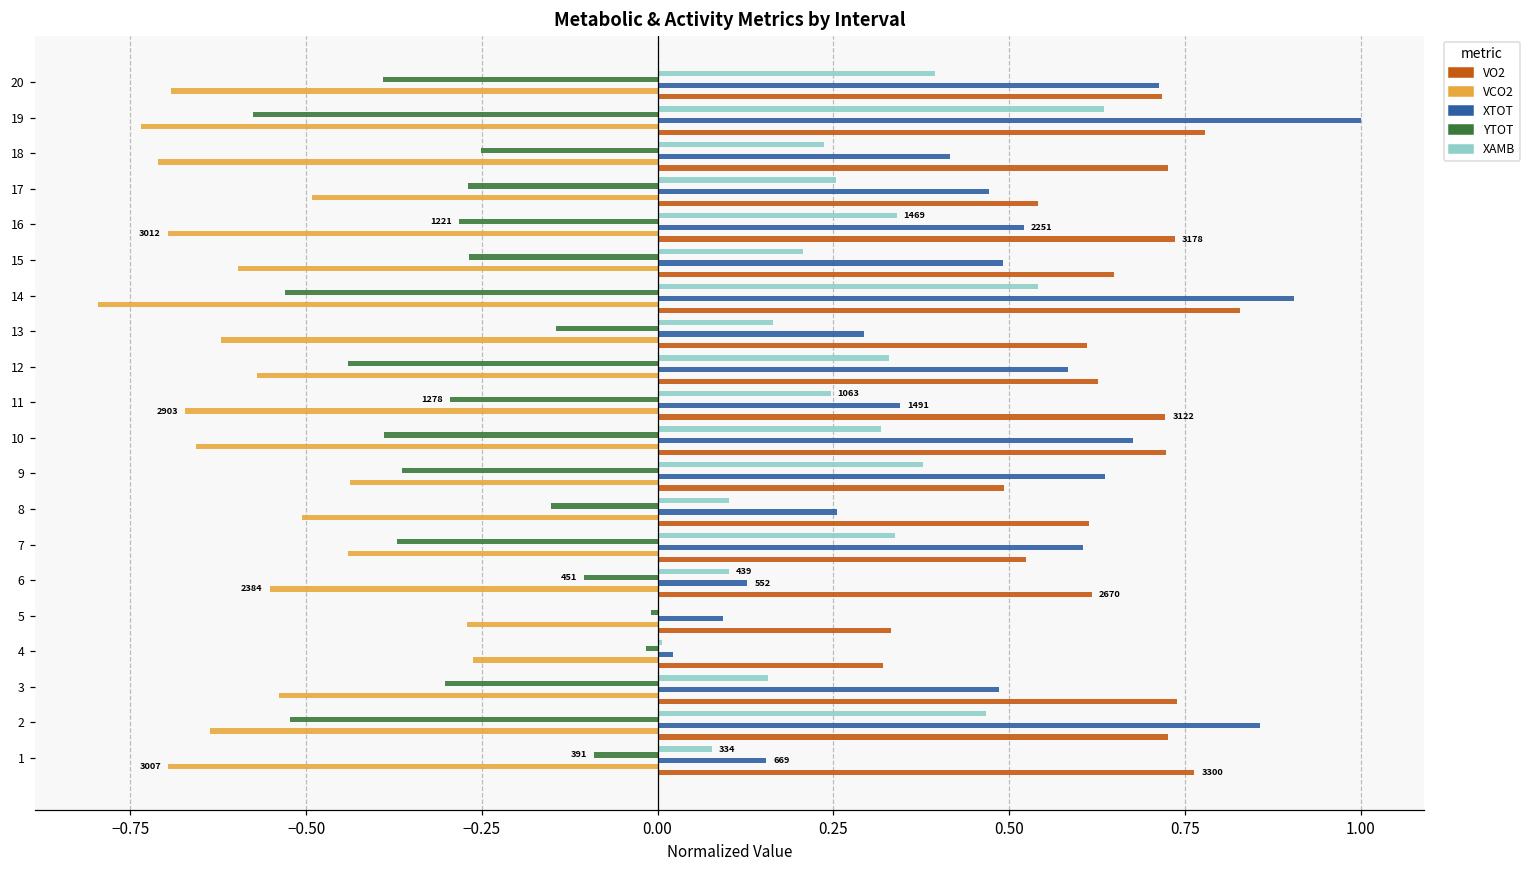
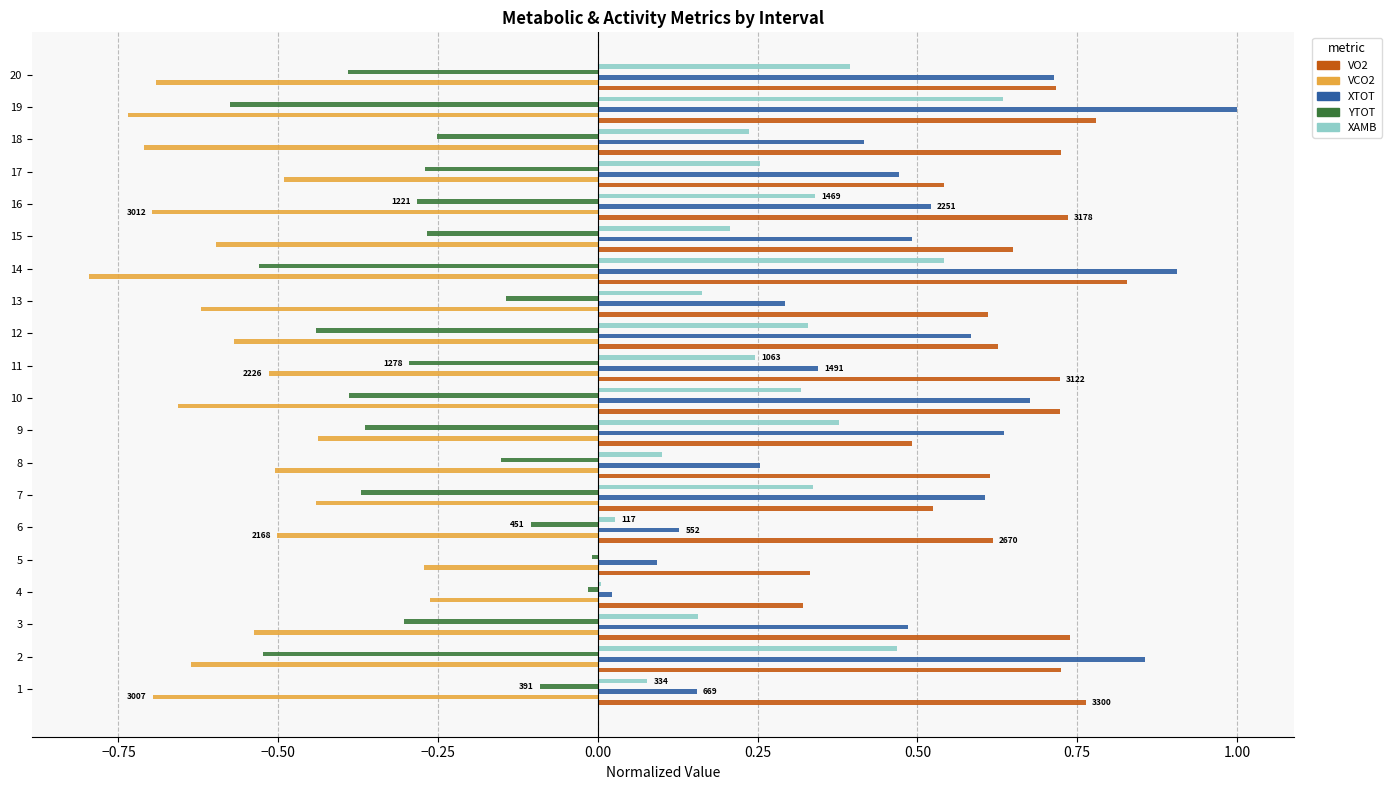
VCO2, 11: 2903 -> 2226
XAMB, 6: 439 -> 117
VCO2, 6: 2384 -> 2168
